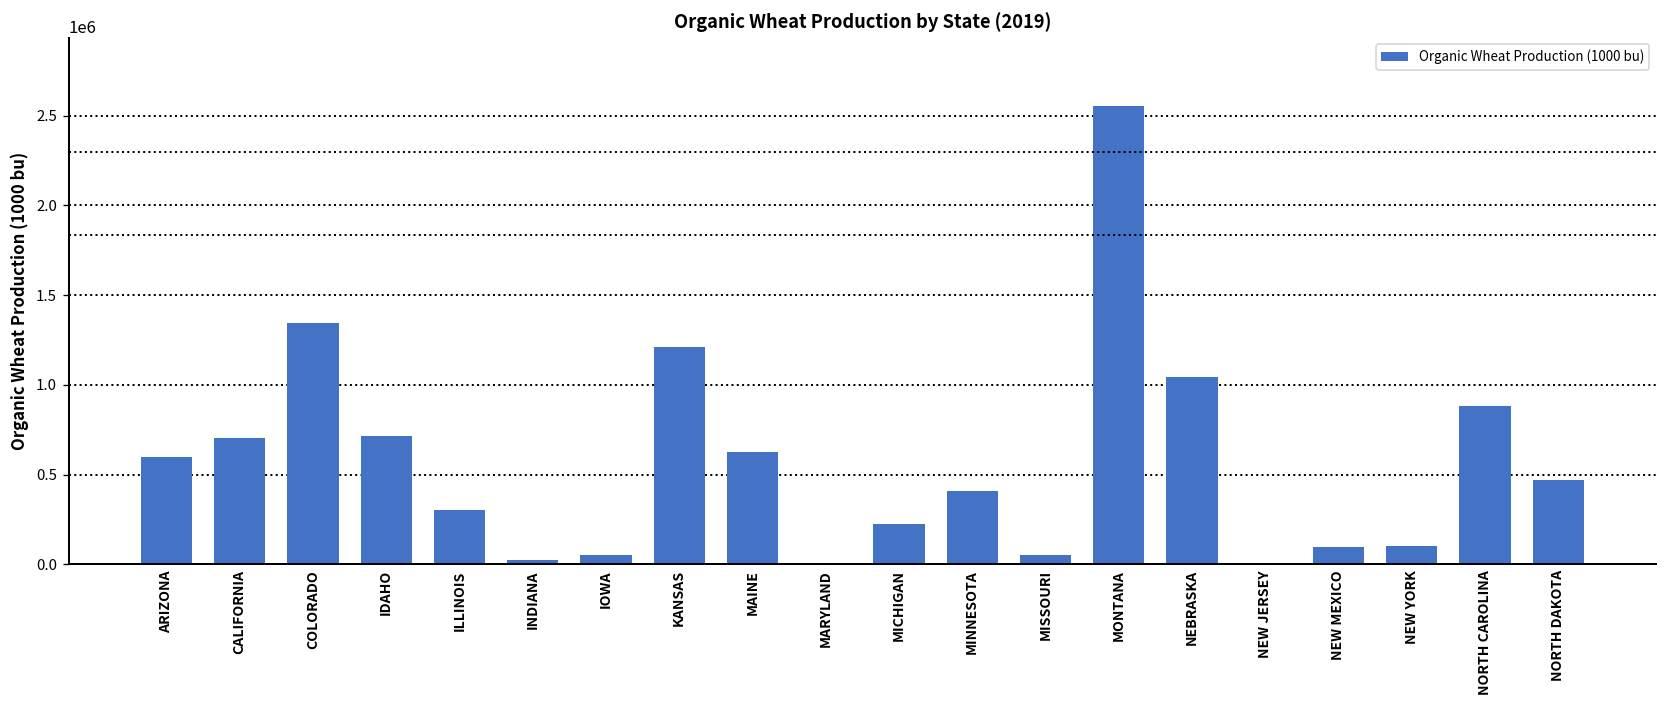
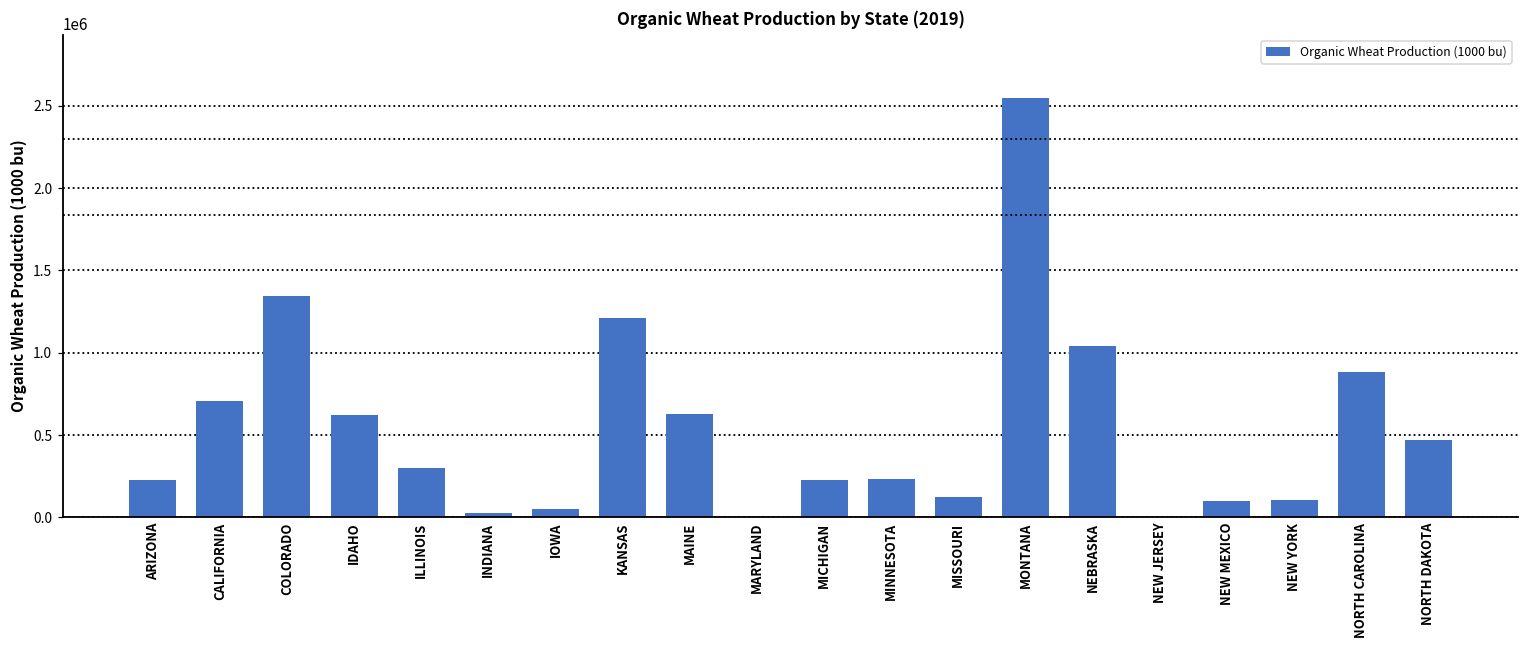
ARIZONA: 600000 -> 230000
IDAHO: 710000 -> 620000
MINNESOTA: 410000 -> 240000
MISSOURI: 50000 -> 120000
